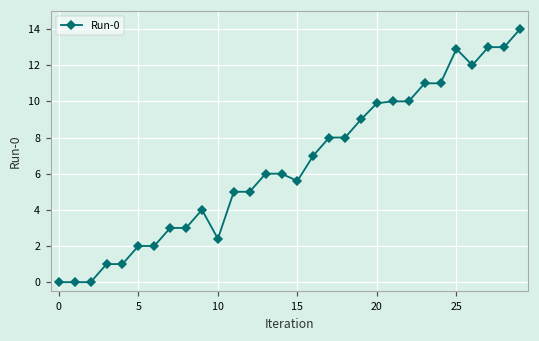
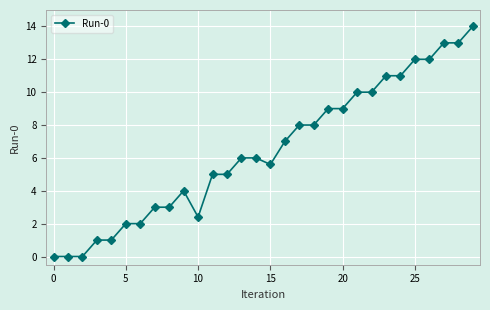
20: 9.9 -> 9.0
25: 12.9 -> 12.0
